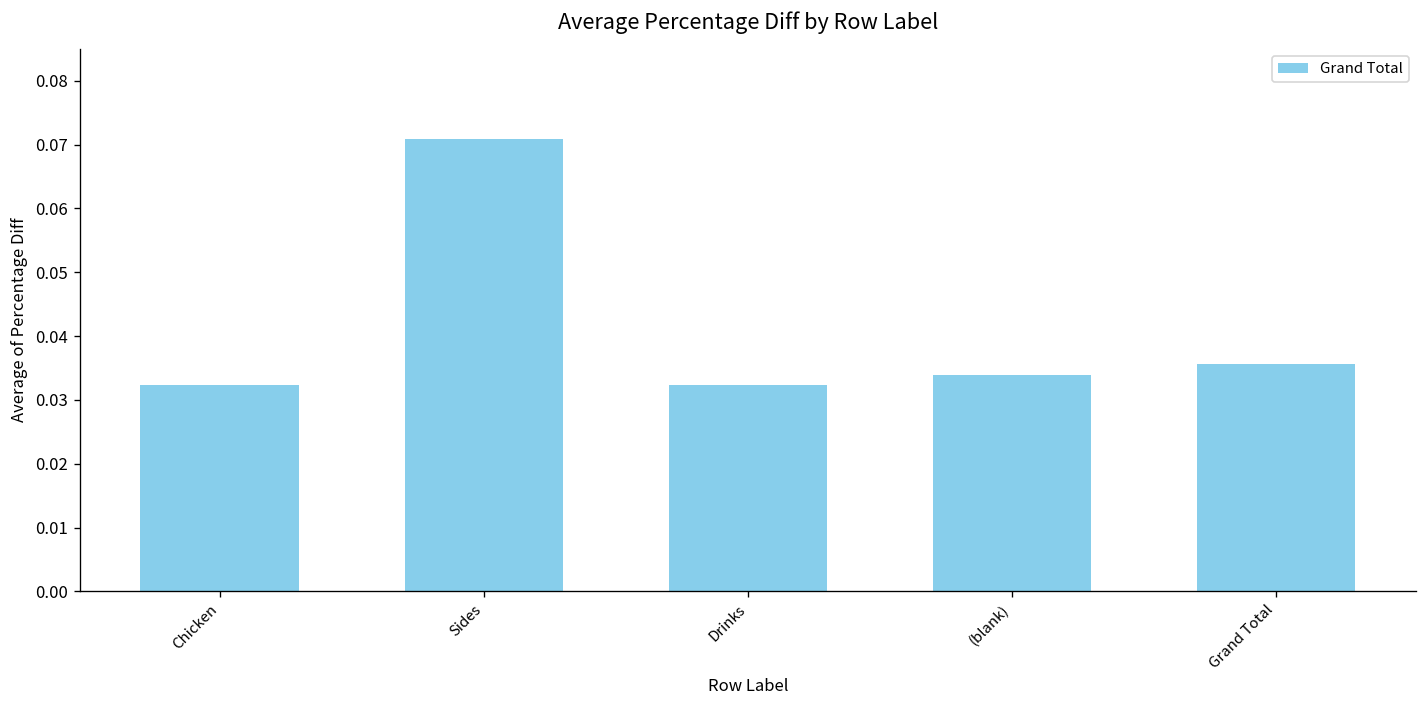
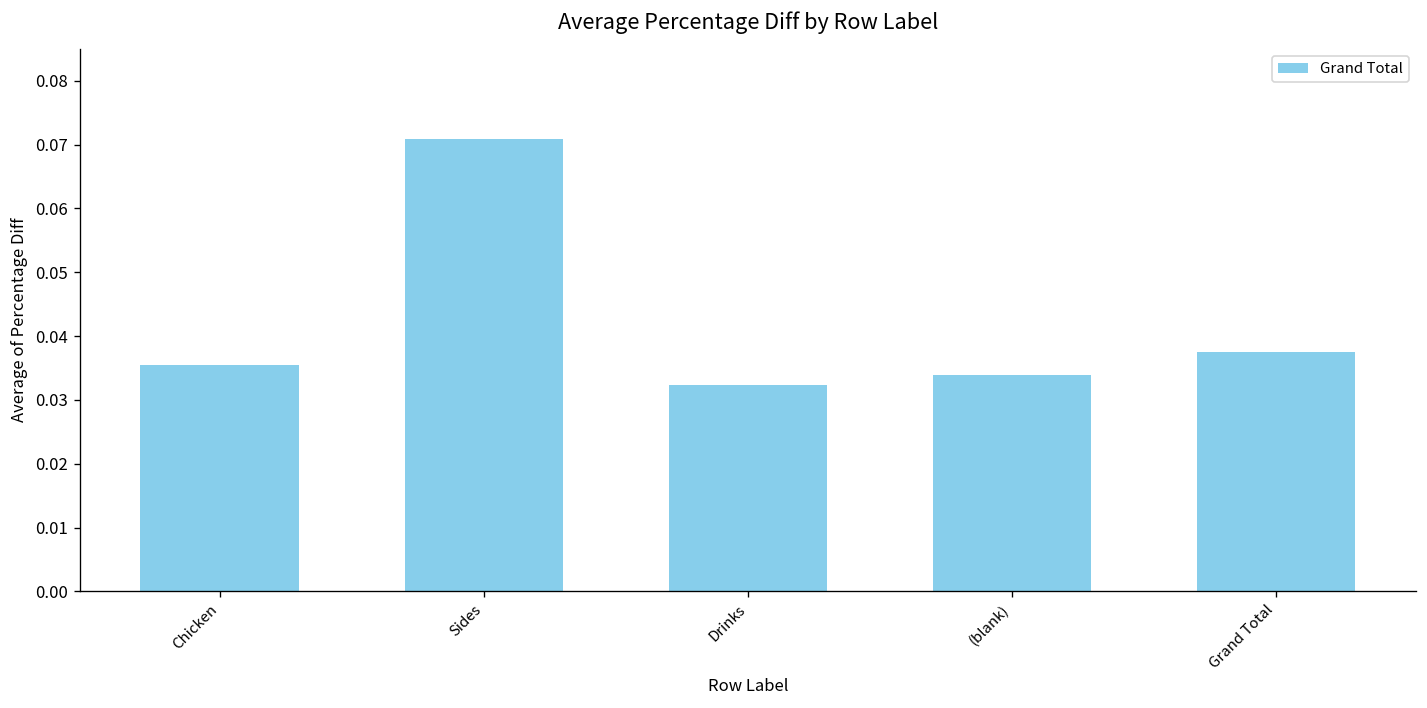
Chicken: 0.032 -> 0.035
Grand Total: 0.036 -> 0.037
